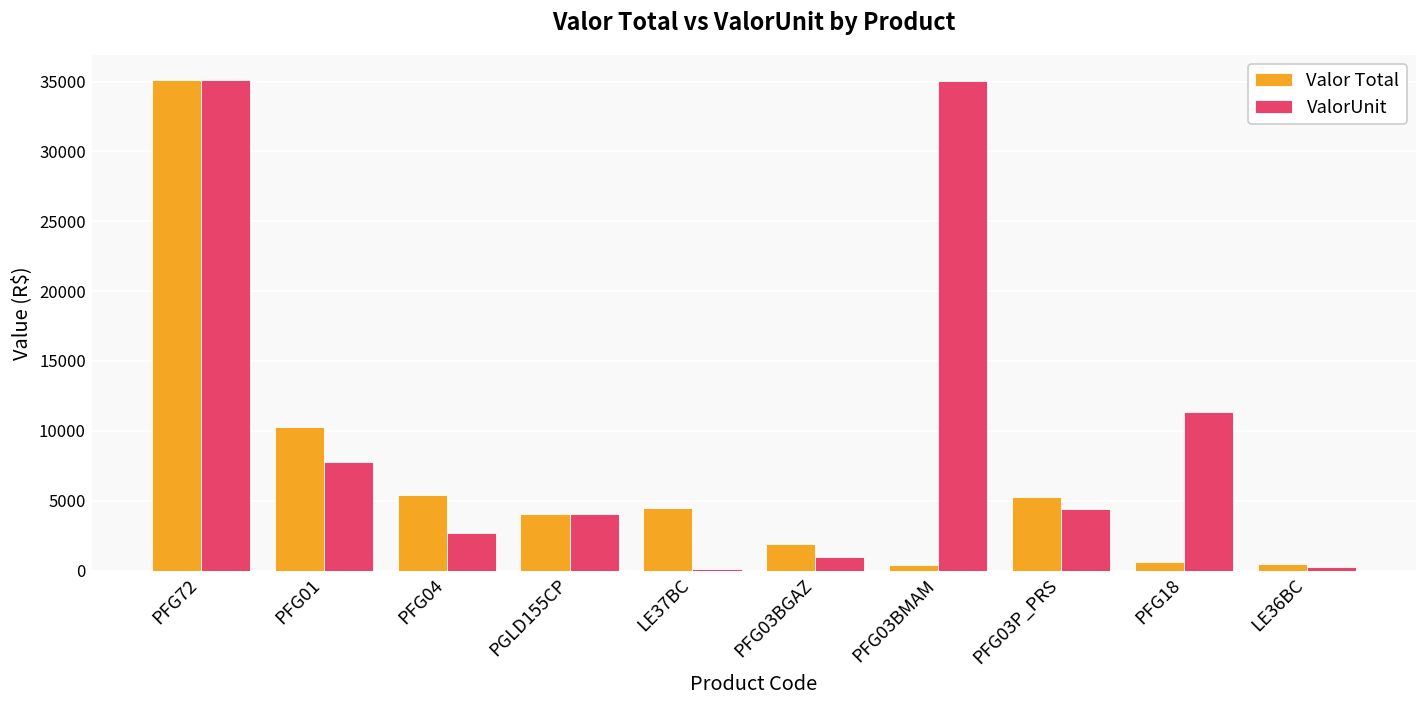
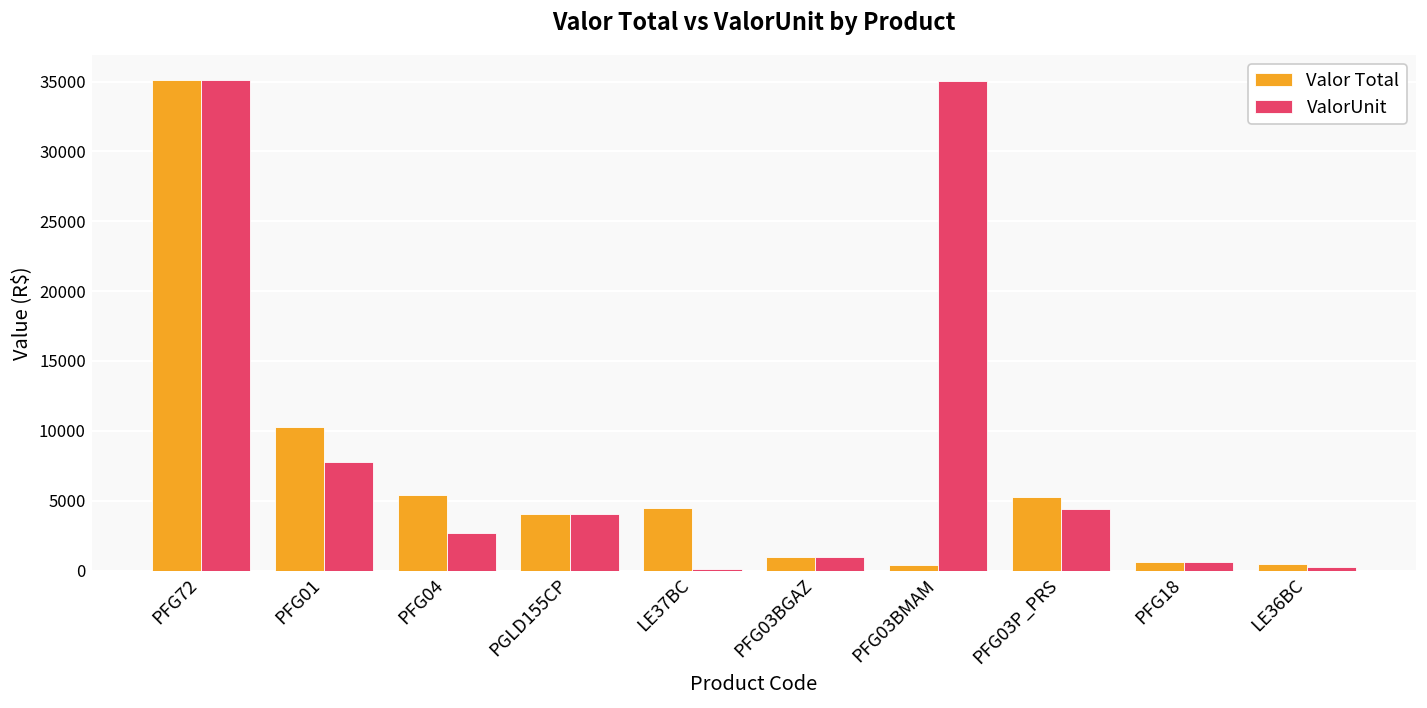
Valor Total, PFG03BGAZ: 1900 -> 1000
ValorUnit, PFG18: 11300 -> 600
